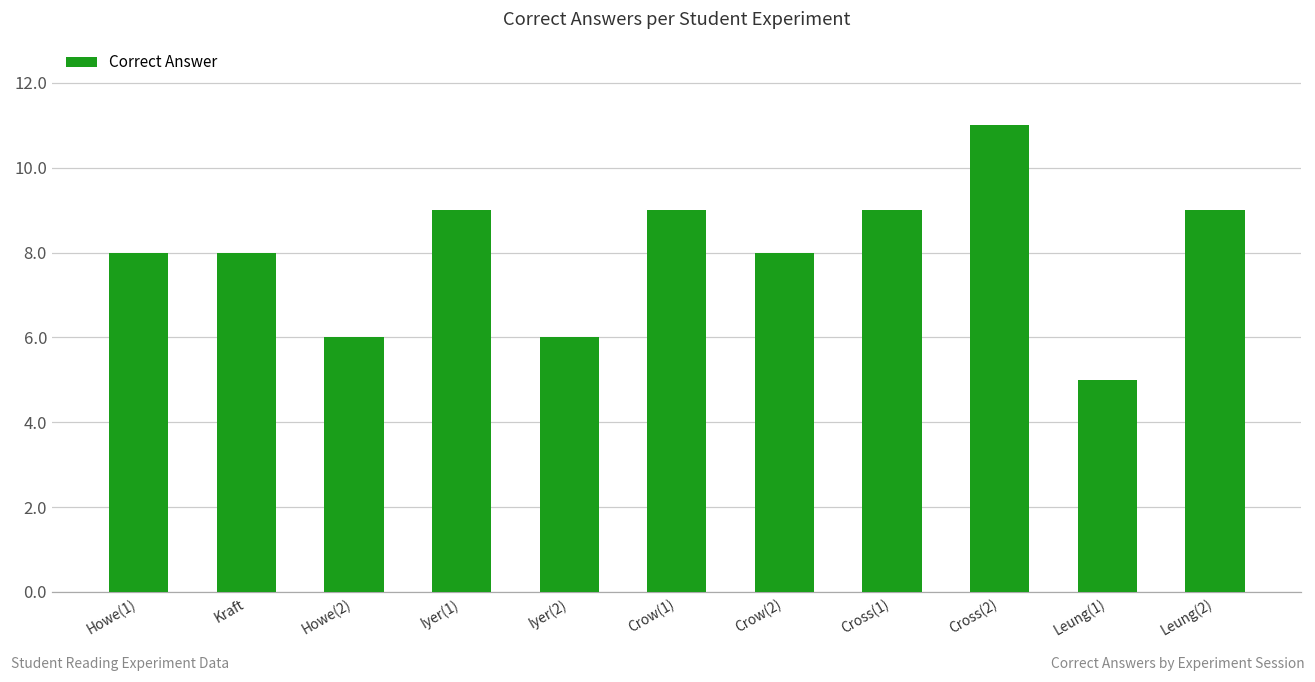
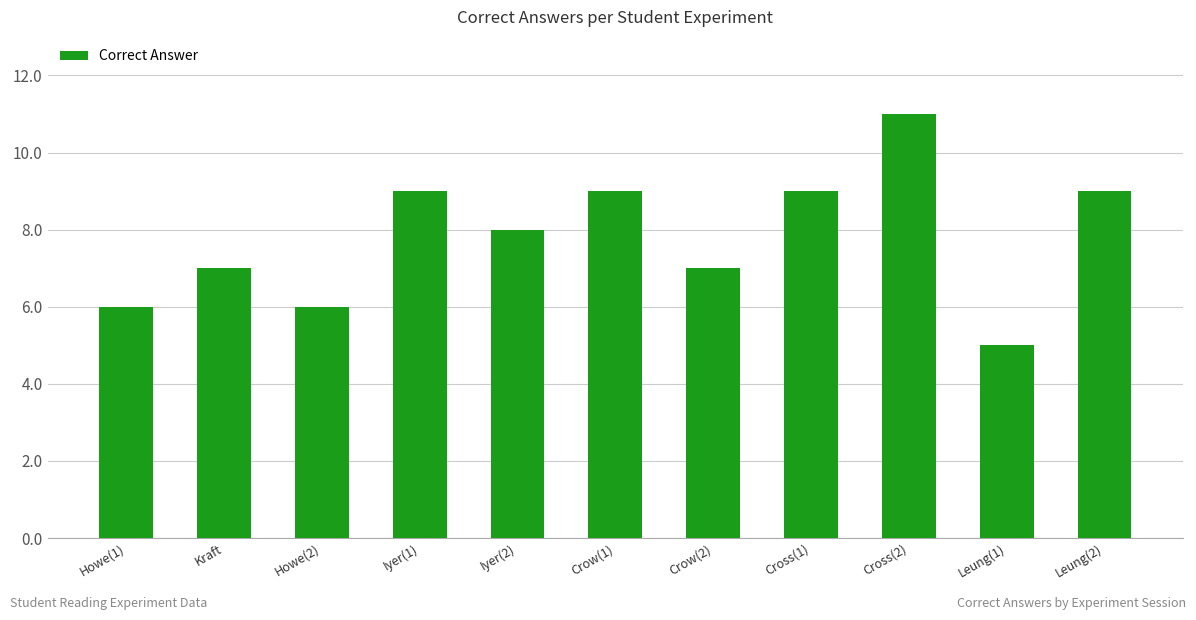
Howe(1): 8 -> 6
Kraft: 8 -> 7
Iyer(2): 6 -> 8
Crow(2): 8 -> 7
